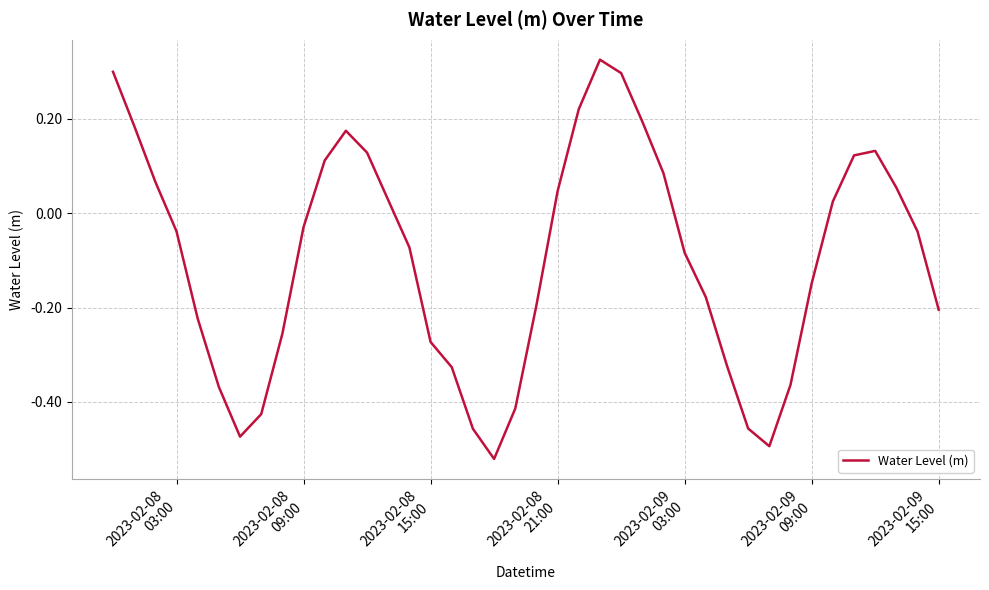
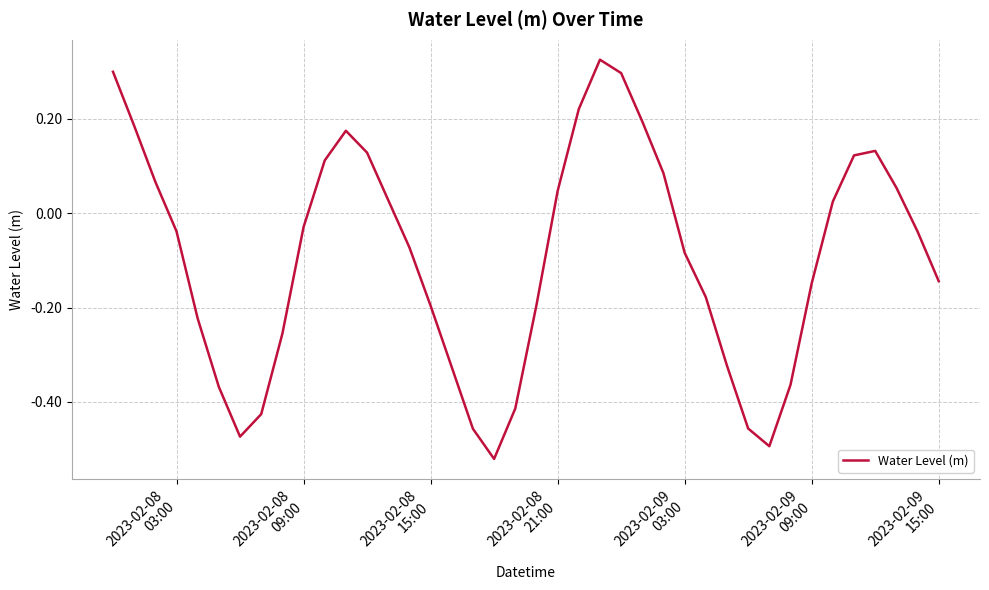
2023-02-08 15:00: -0.27 -> -0.20
2023-02-09 15:00: -0.20 -> -0.14
